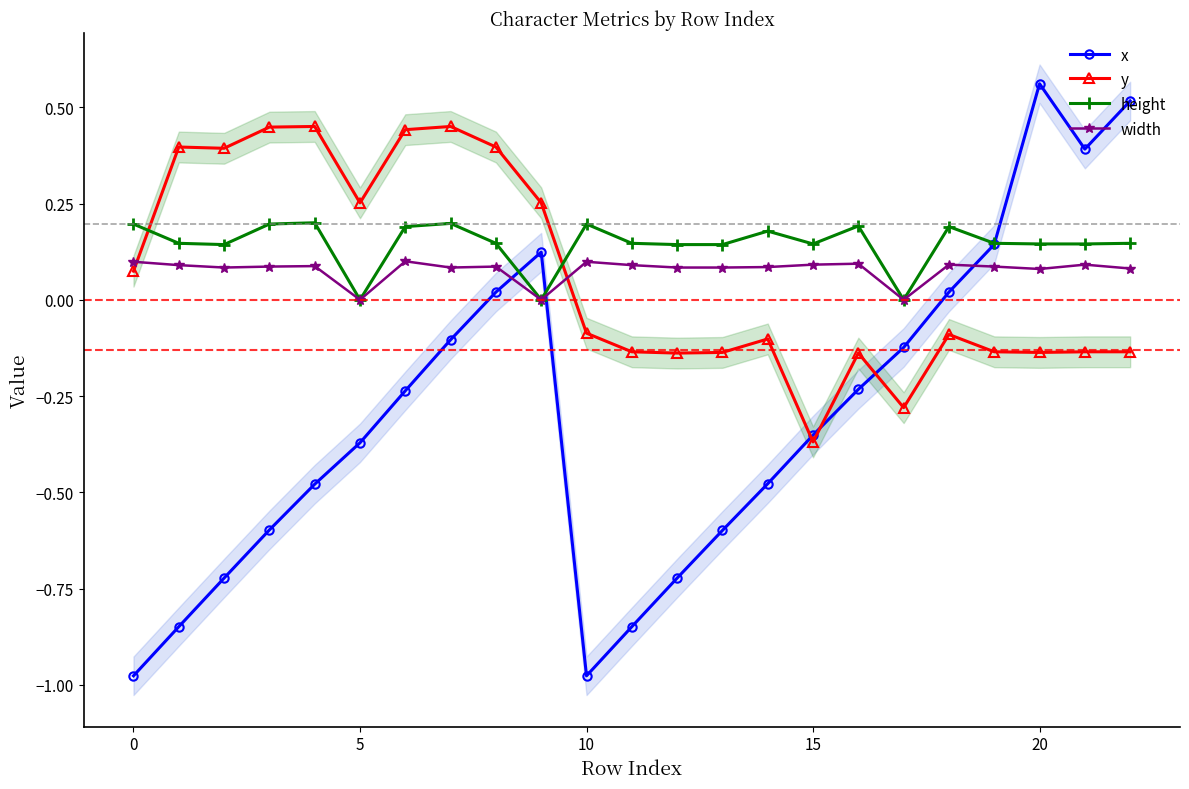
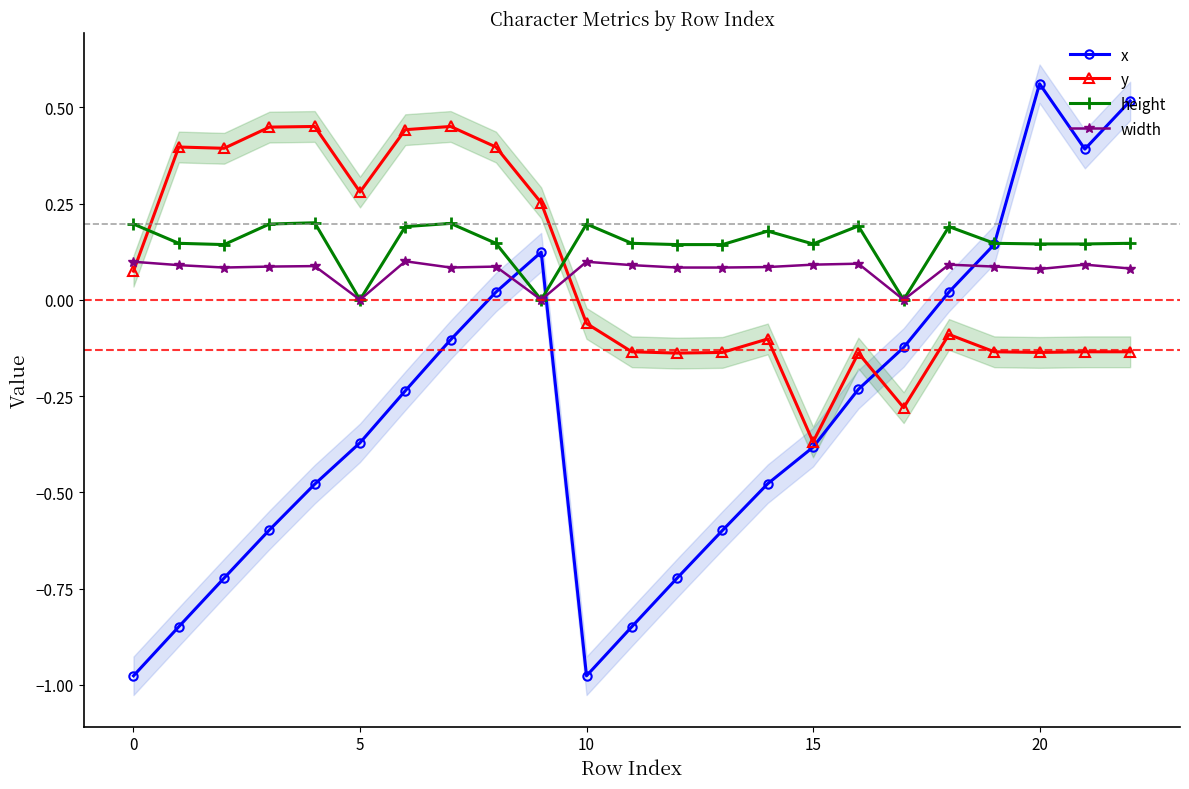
y, 5: 0.25 -> 0.28
y, 10: -0.09 -> -0.06
x, 15: -0.35 -> -0.38
